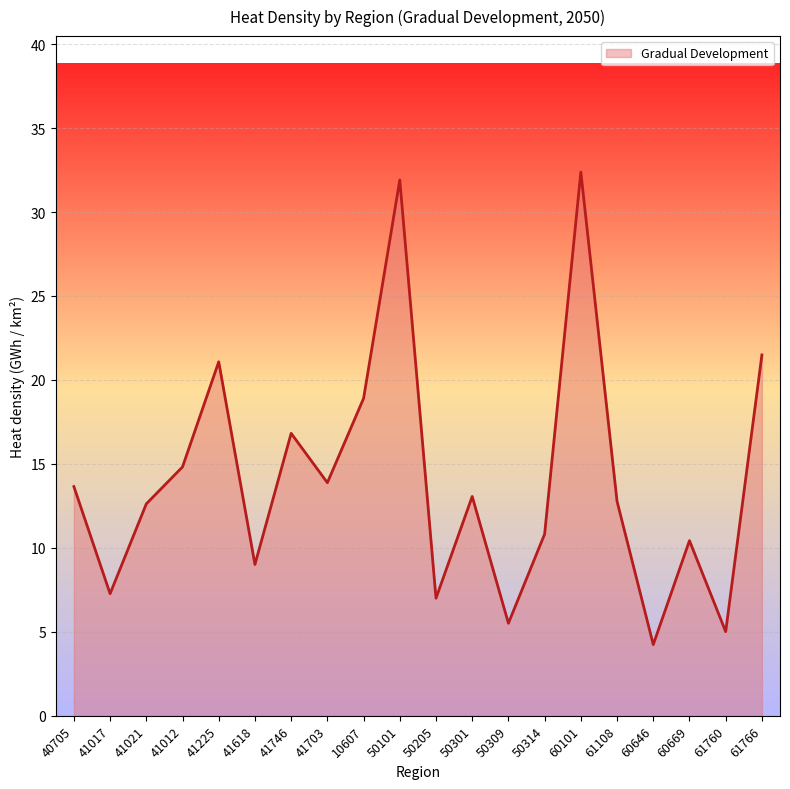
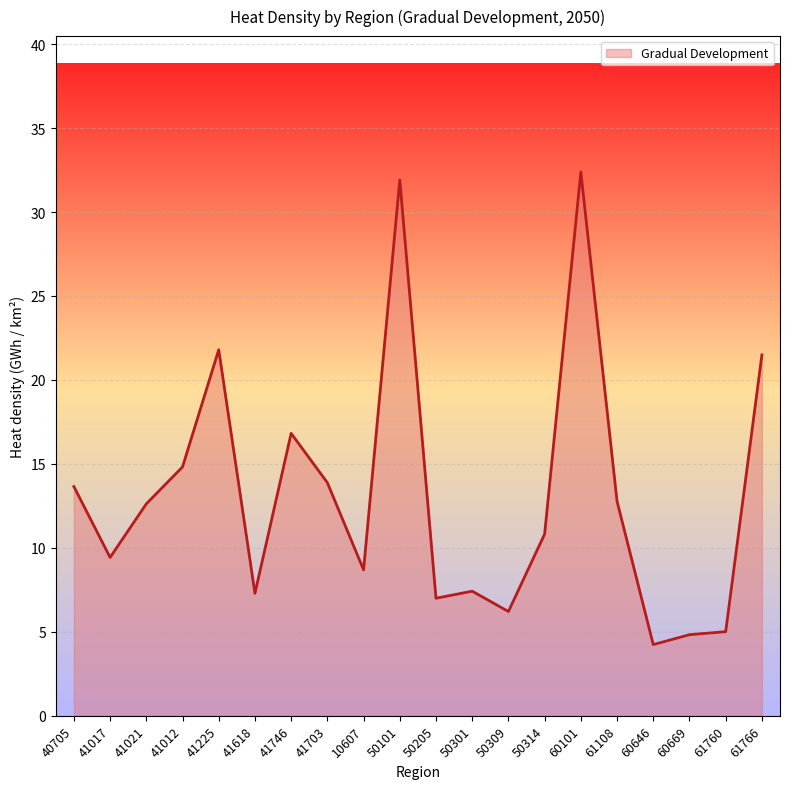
41017: 7.3 -> 9.4
41225: 21.1 -> 21.8
41618: 9.0 -> 7.3
10607: 18.9 -> 8.7
50301: 13.1 -> 7.4
50309: 5.5 -> 6.2
60669: 10.4 -> 4.8
